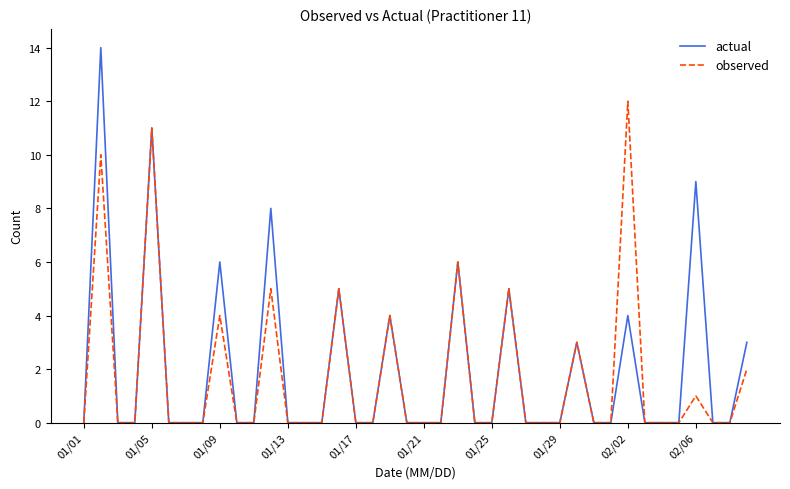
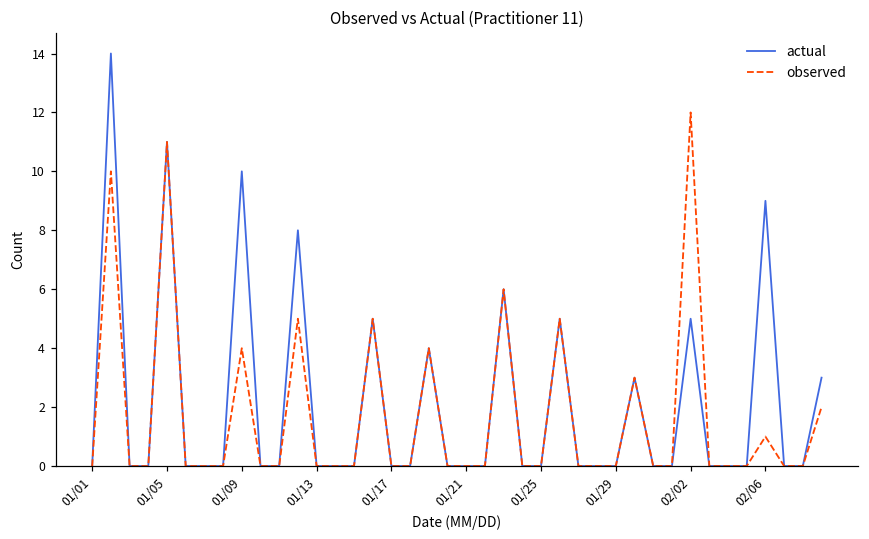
actual, 01/09: 6 -> 10
actual, 02/02: 4 -> 5
